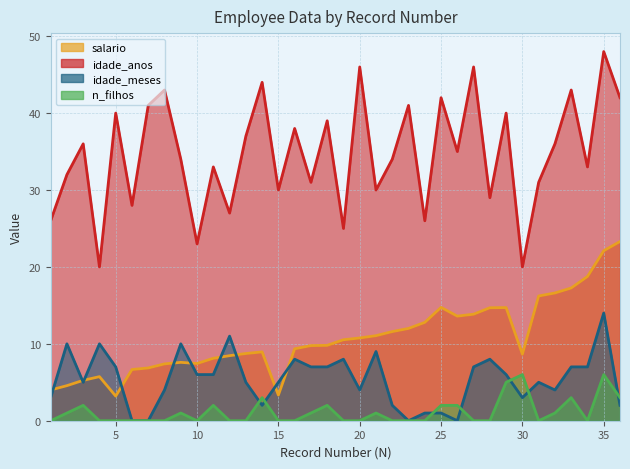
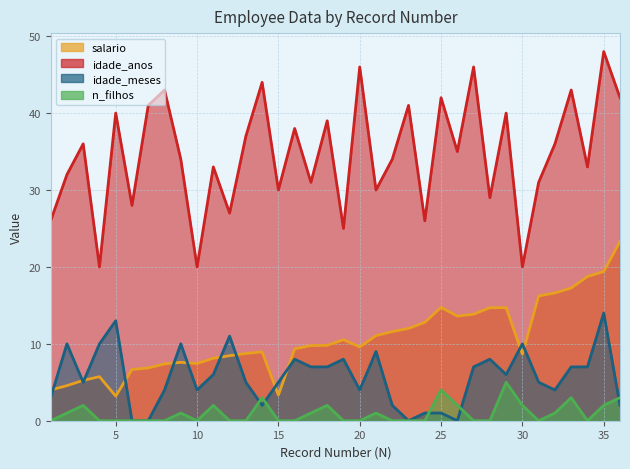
idade_meses, 5: 7 -> 13
idade_anos, 10: 23 -> 20
idade_meses, 10: 6 -> 4
salario, 20: 11 -> 10
n_filhos, 25: 2 -> 4
idade_meses, 30: 3 -> 10
n_filhos, 30: 6 -> 2
salario, 35: 22 -> 19
n_filhos, 35: 6 -> 2
